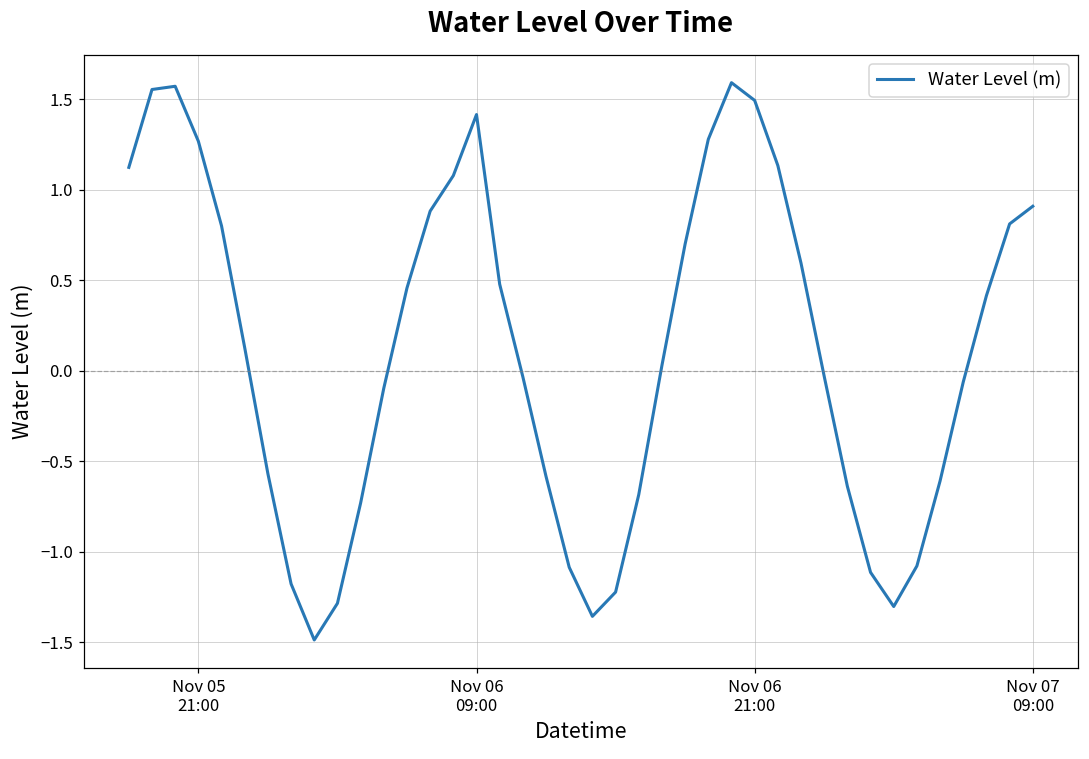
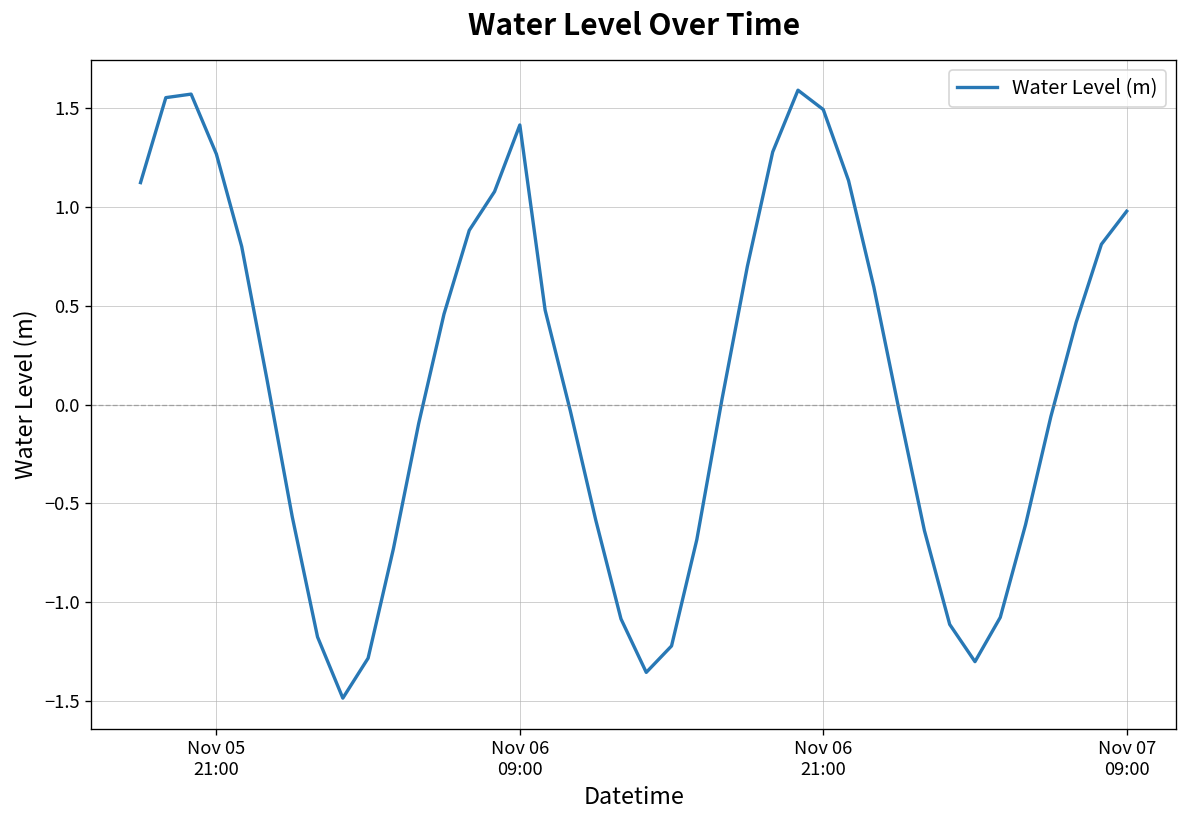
Nov 07 09:00: 0.91 -> 0.98
